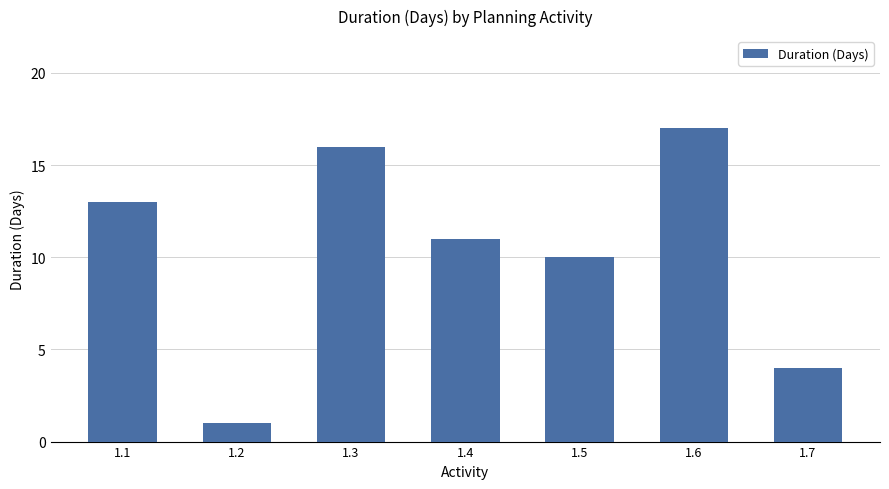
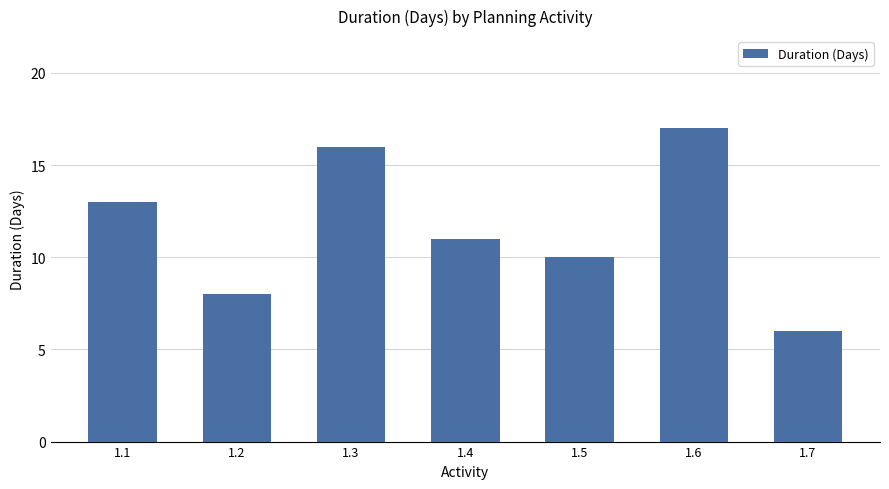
1.2: 1 -> 8
1.7: 4 -> 6
